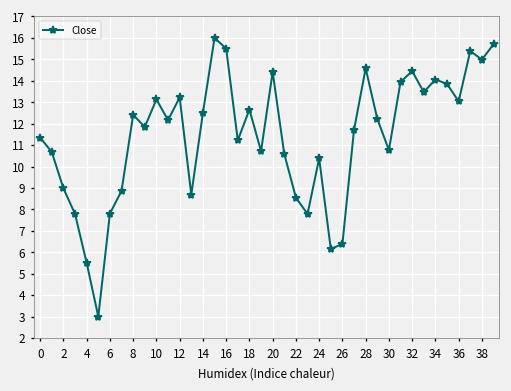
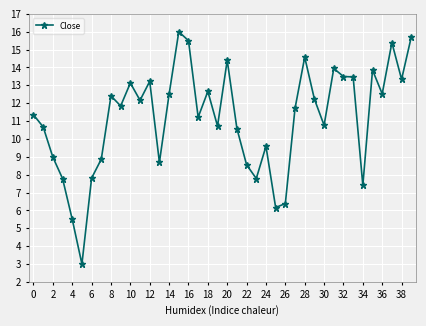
24: 10.4 -> 9.6
32: 14.4 -> 13.5
34: 14.1 -> 7.4
36: 13.0 -> 12.5
38: 15.0 -> 13.3
